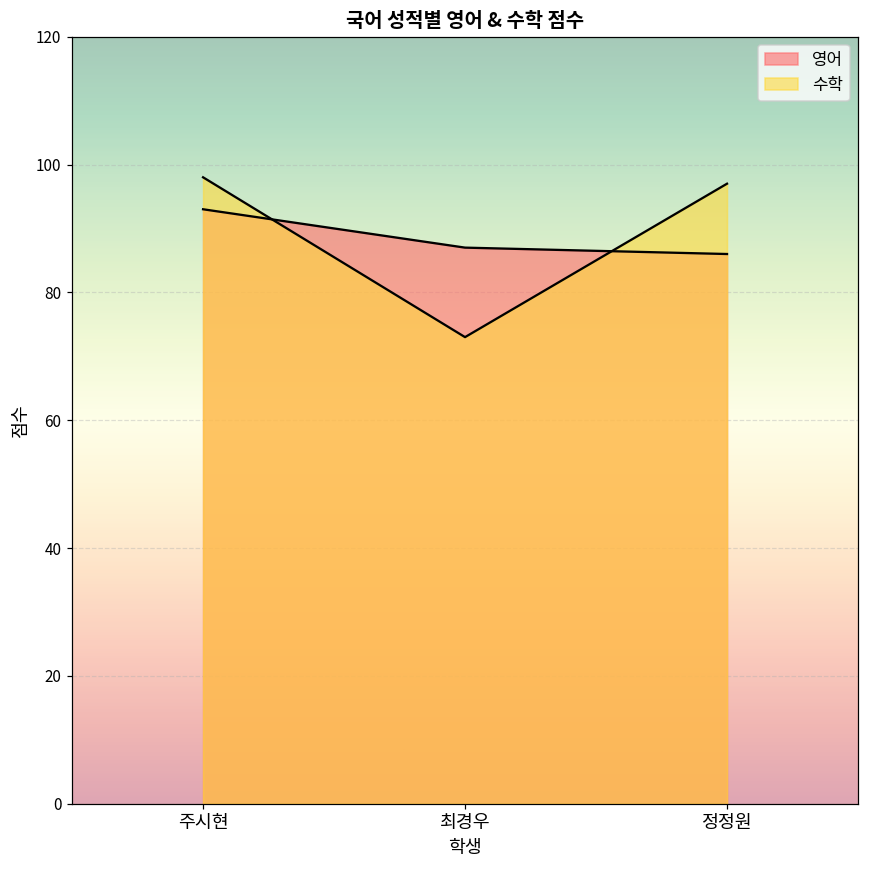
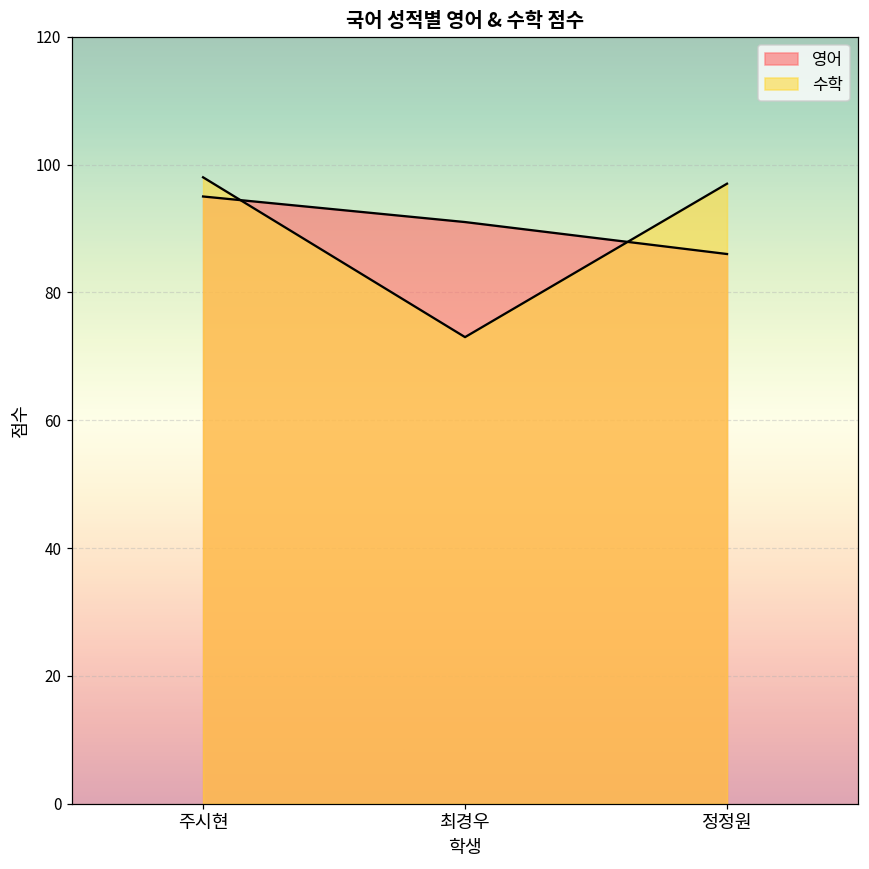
영어, 주시현: 93 -> 95
영어, 최경우: 87 -> 91
